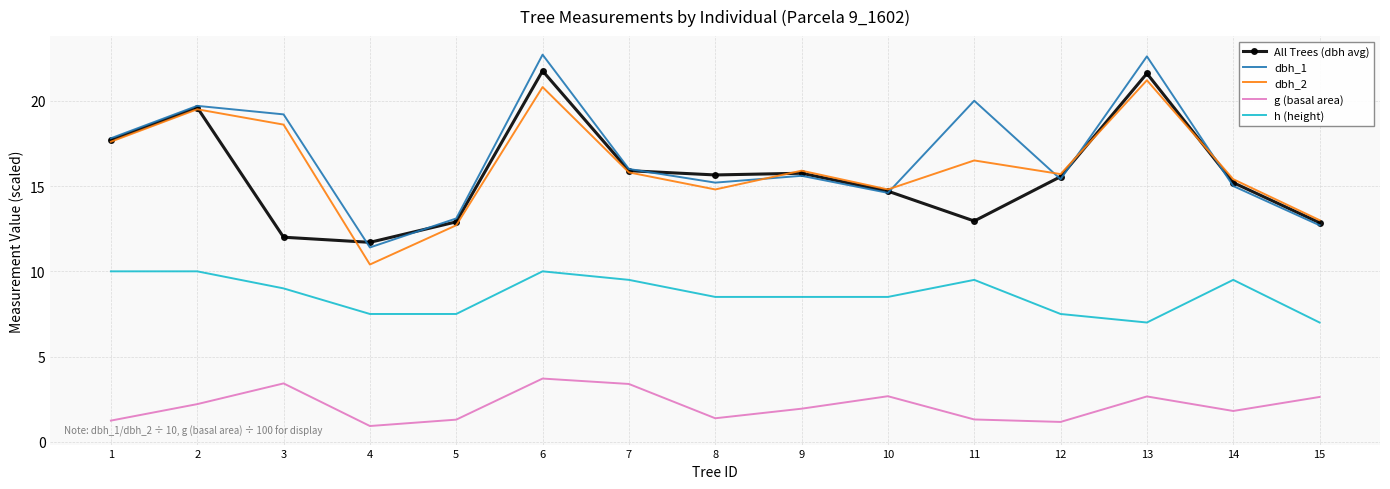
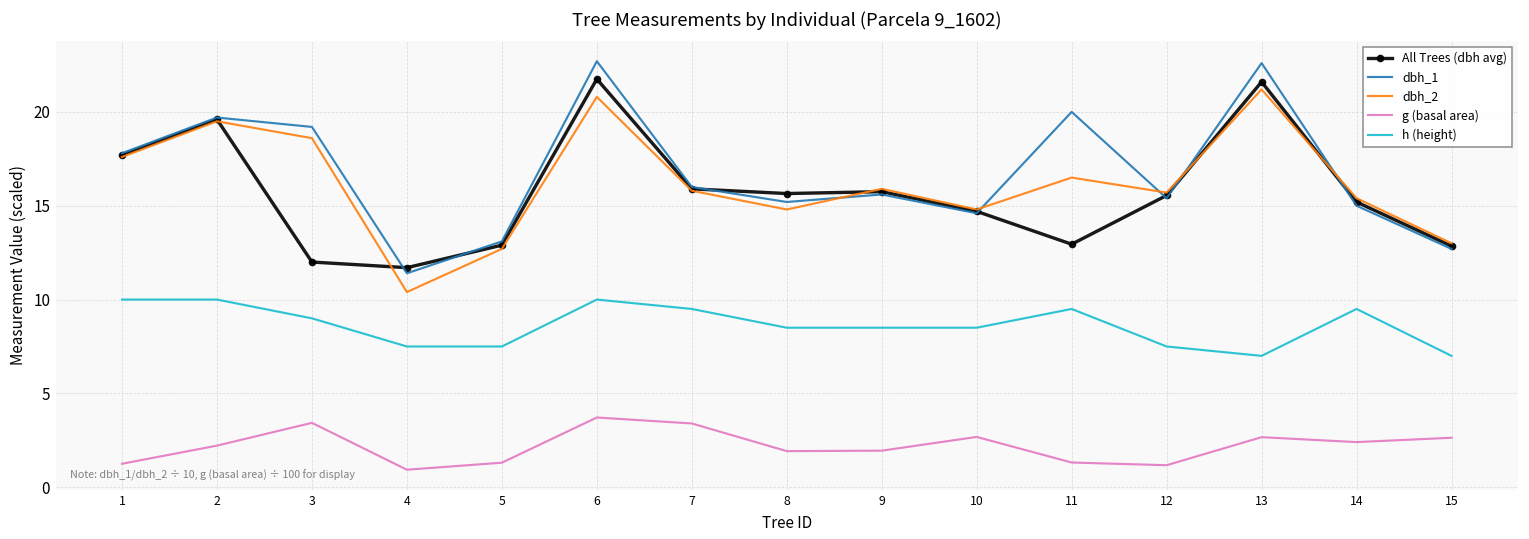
g (basal area), 8: 1.4 -> 1.9
g (basal area), 14: 1.8 -> 2.4
